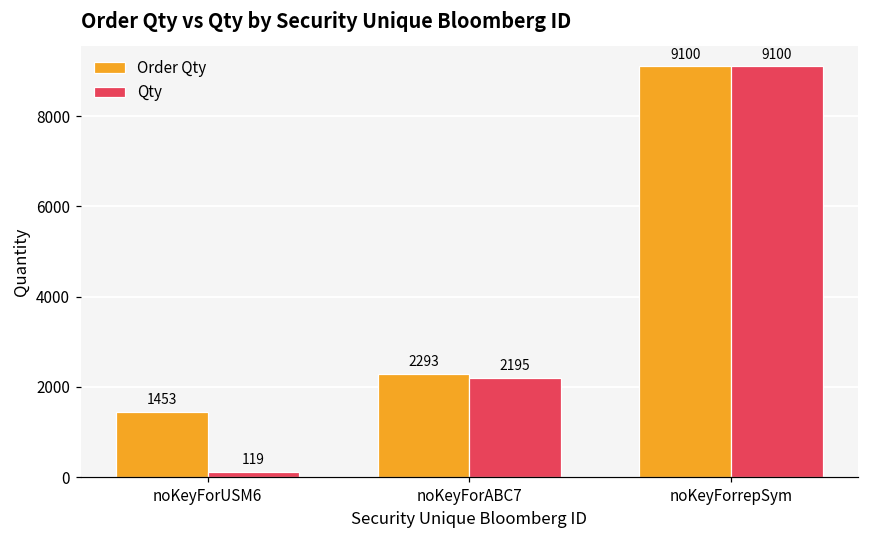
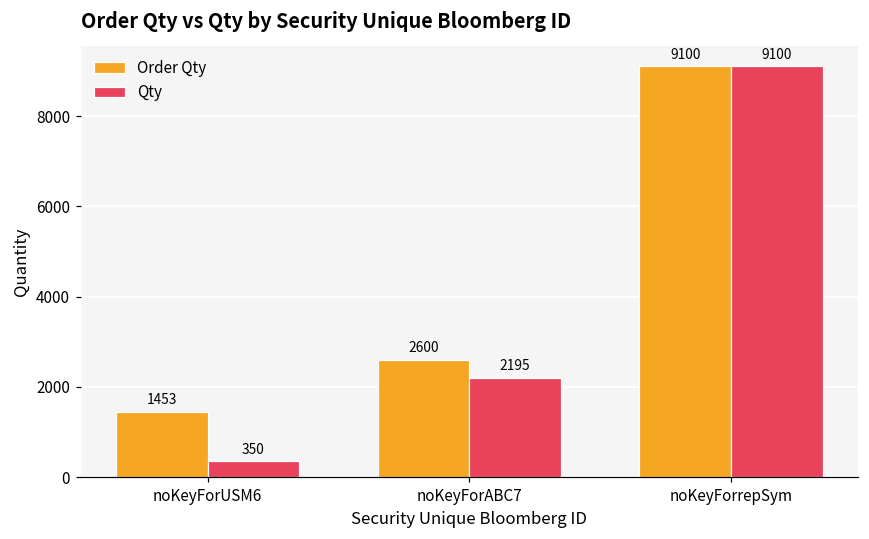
Qty, noKeyForUSM6: 119 -> 350
Order Qty, noKeyForABC7: 2293 -> 2600
